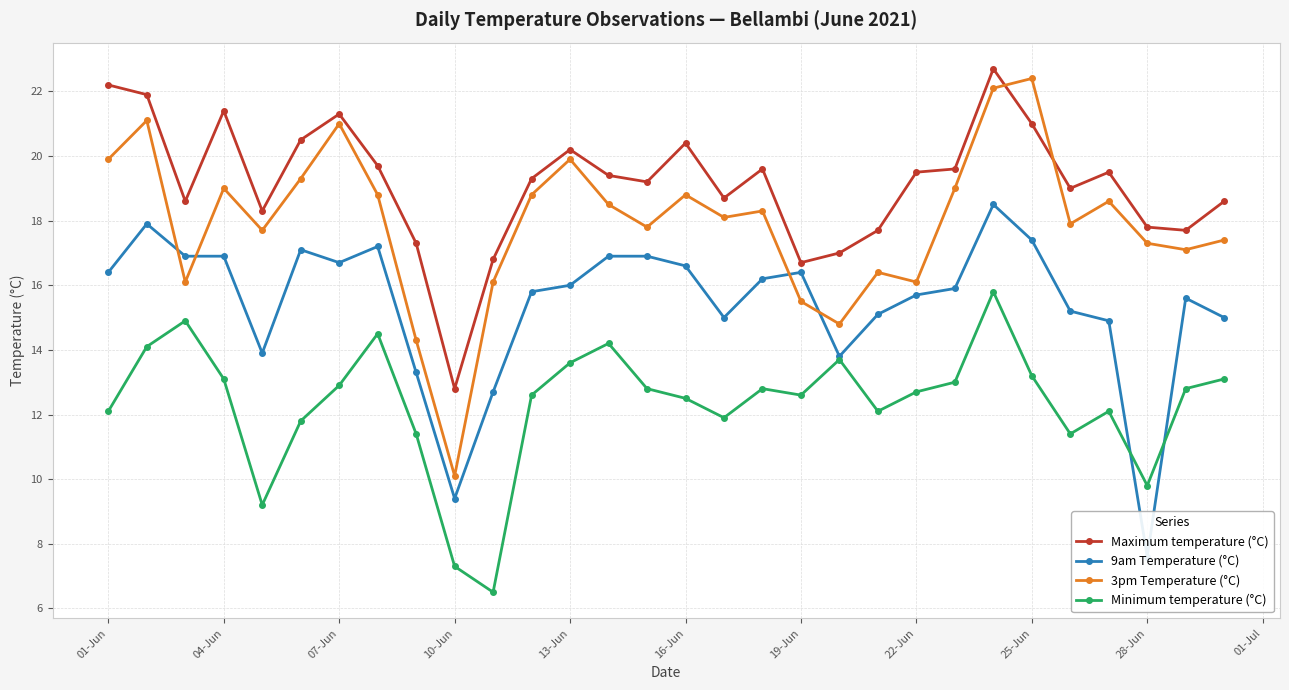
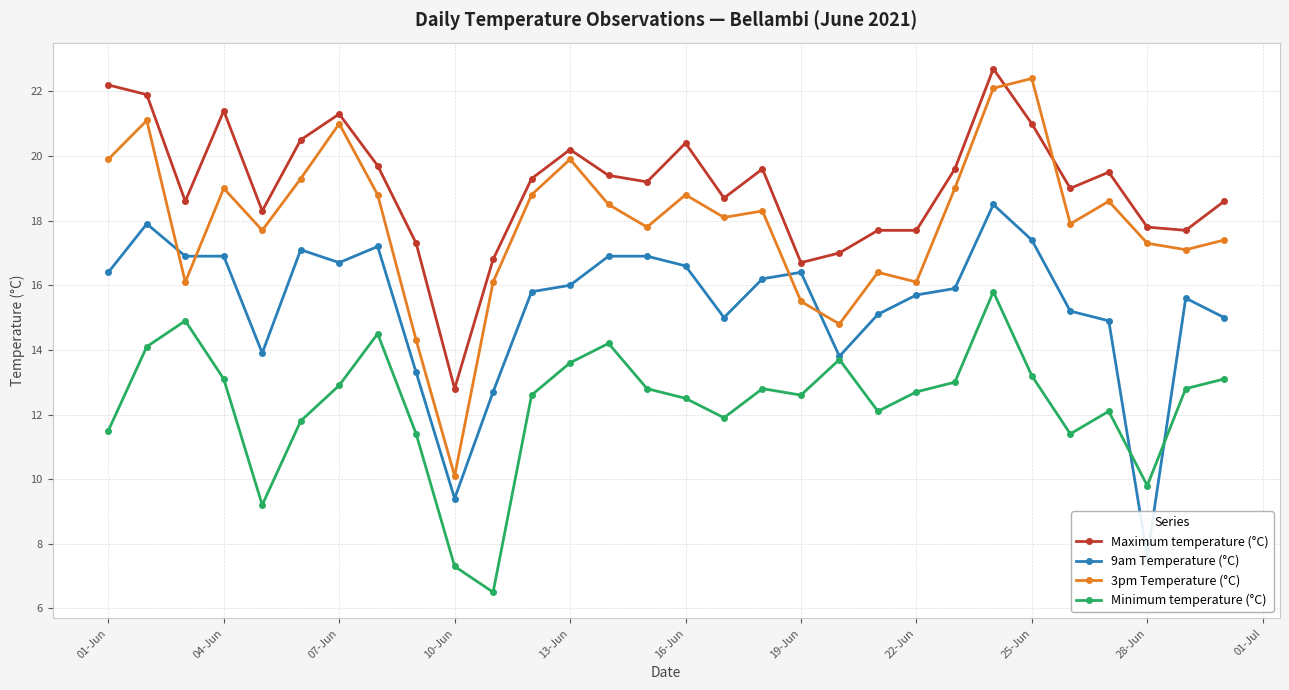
Minimum temperature (°C), 01-Jun: 12.1 -> 11.5
Maximum temperature (°C), 22-Jun: 19.5 -> 17.7
